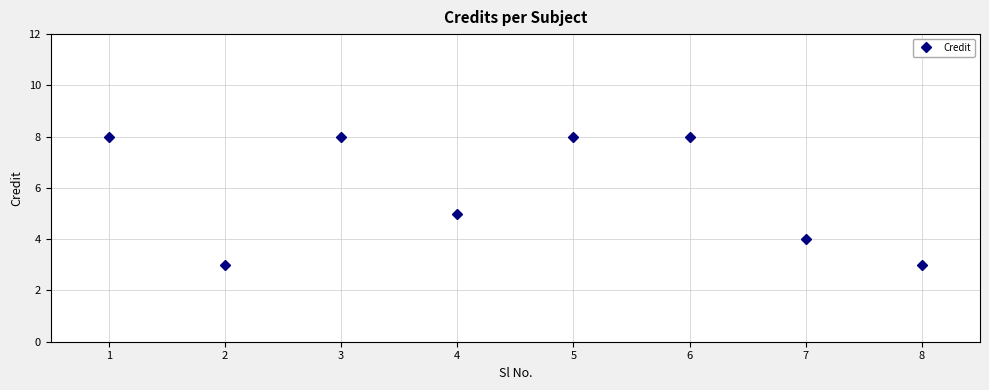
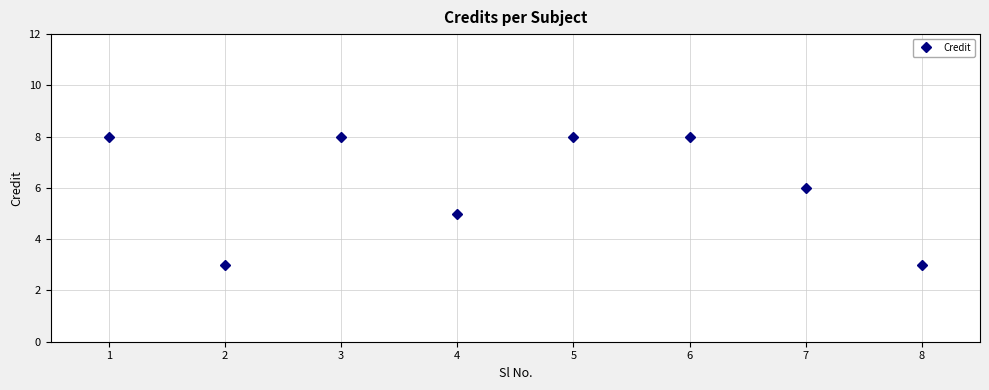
7: 4 -> 6
